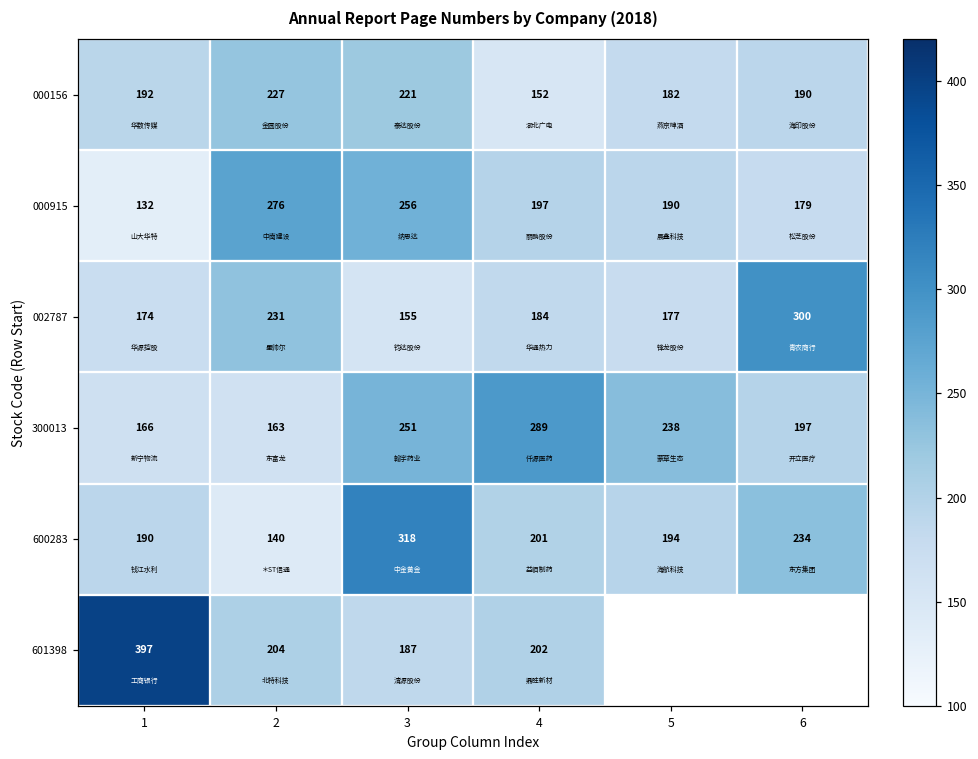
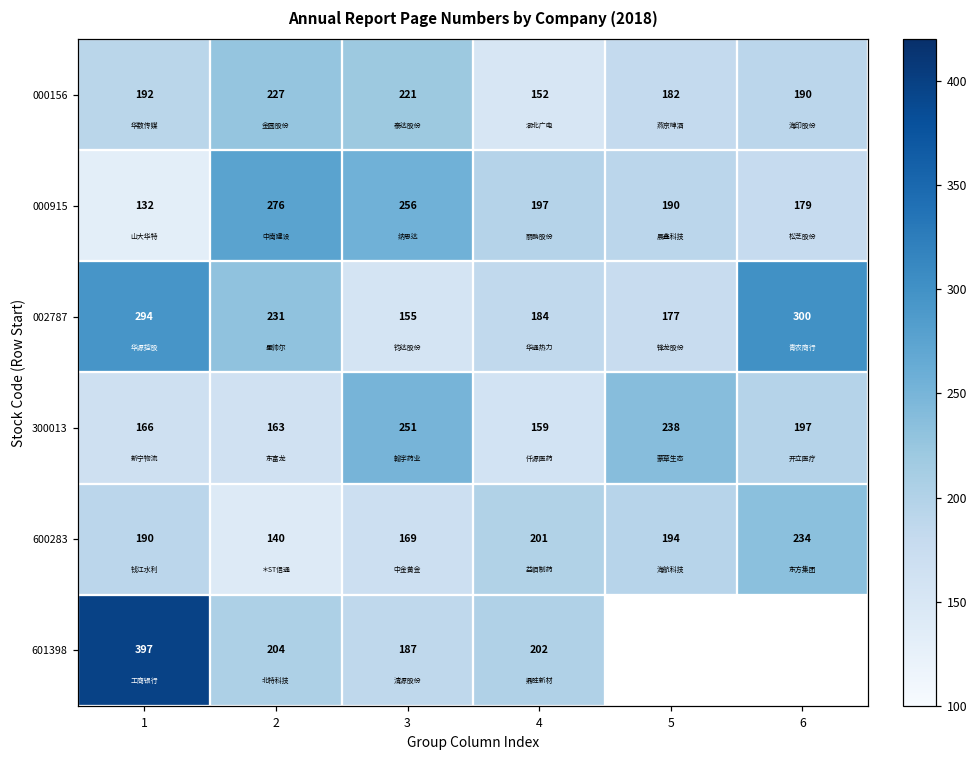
002787, 1: 174 -> 294
300013, 4: 289 -> 159
600283, 3: 318 -> 169
